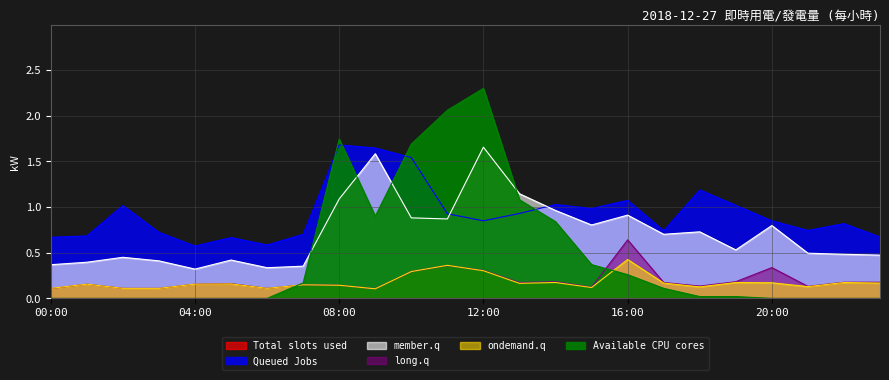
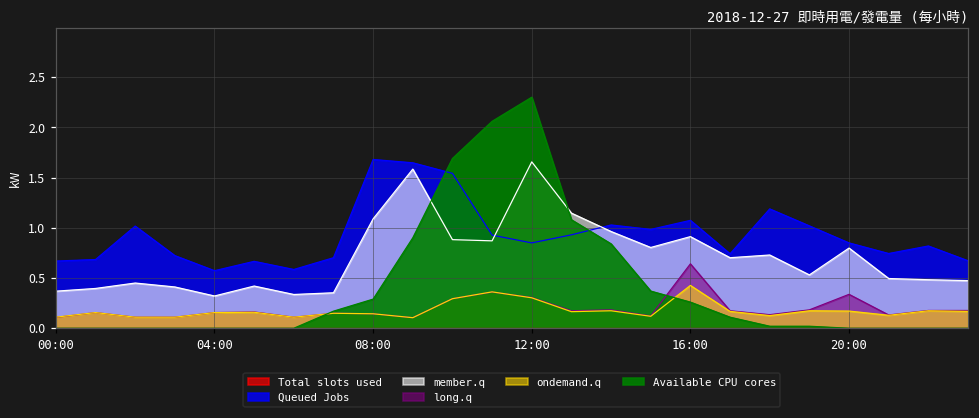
Available CPU cores, 08:00: 1.7 -> 0.3
